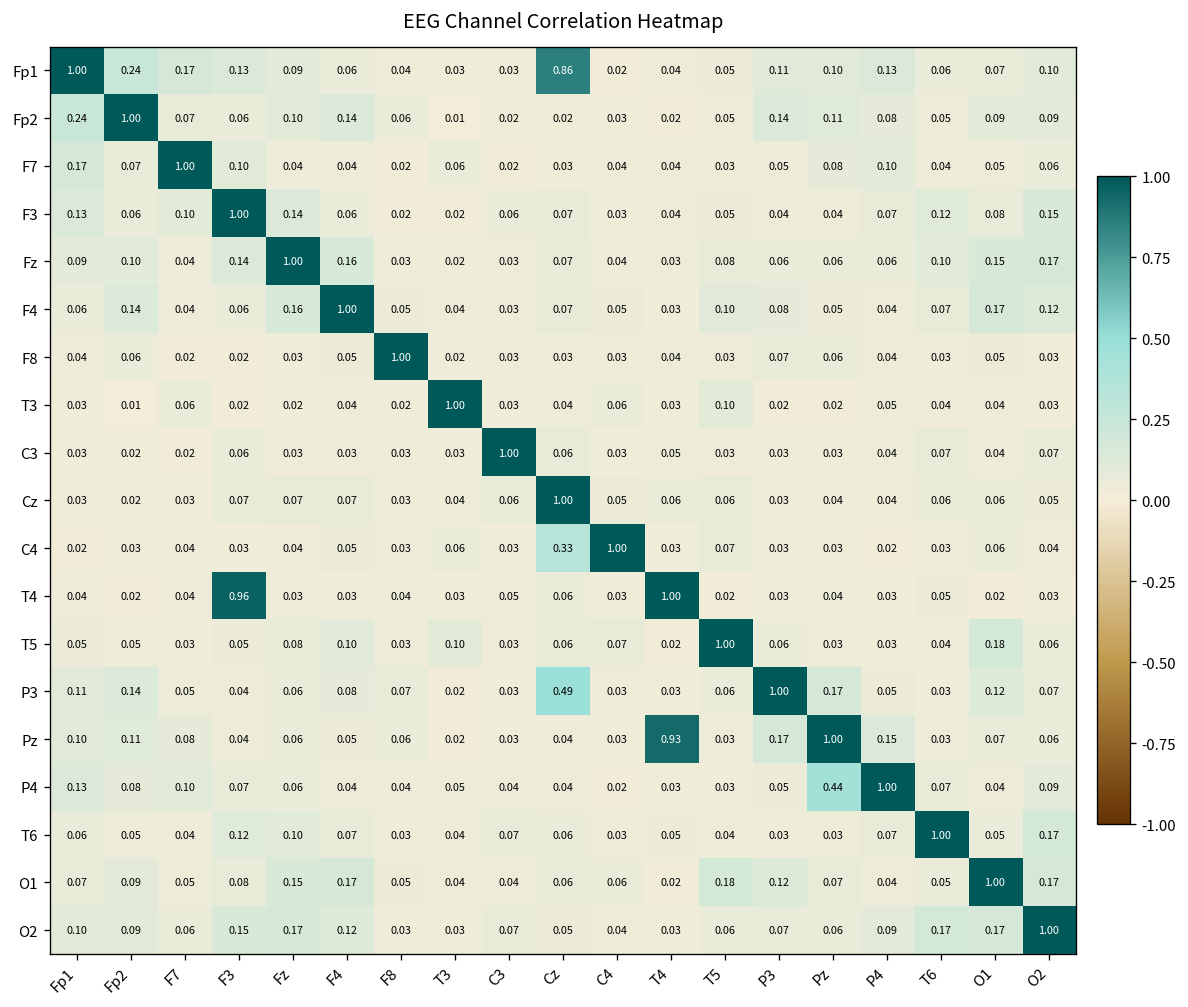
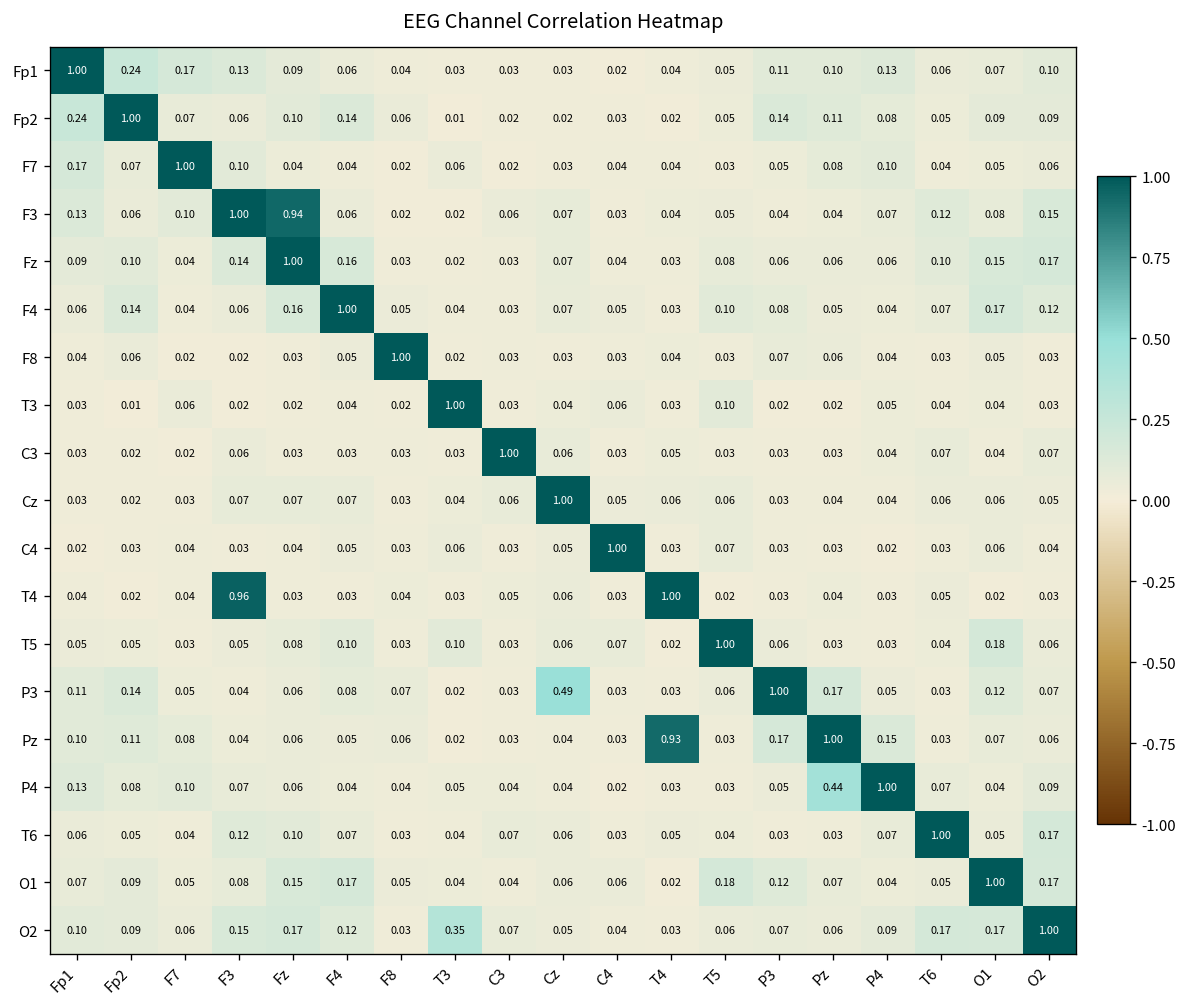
Fp1, Cz: 0.86 -> 0.03
F3, Fz: 0.14 -> 0.94
C4, Cz: 0.33 -> 0.05
O2, T3: 0.03 -> 0.35
